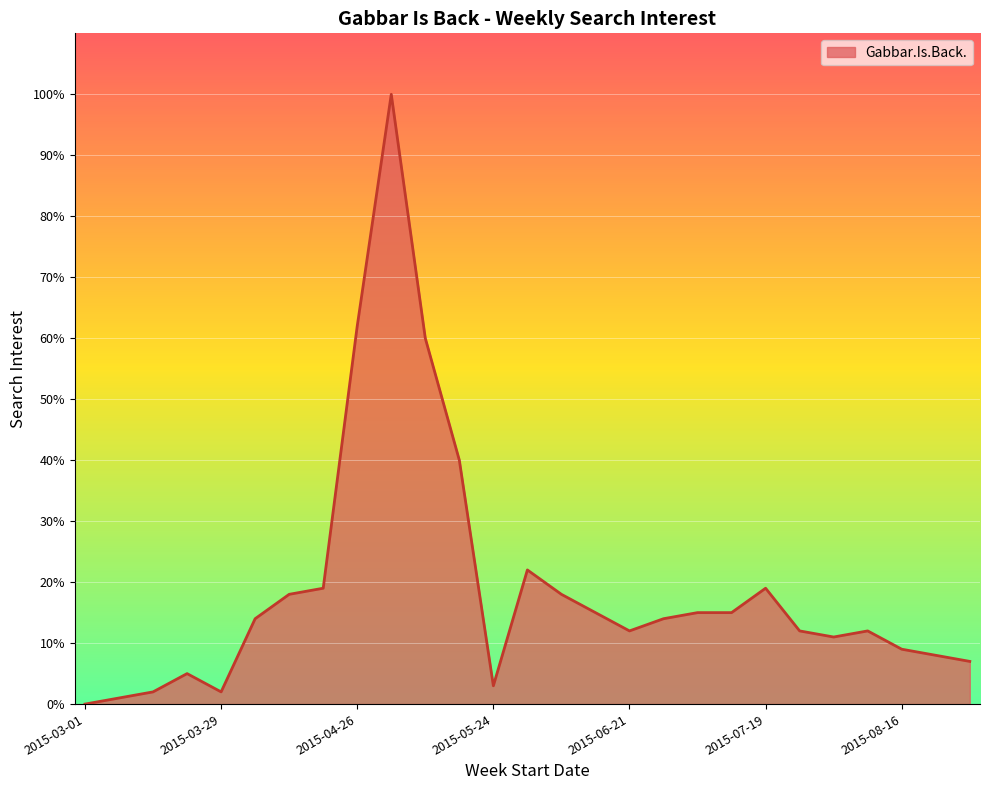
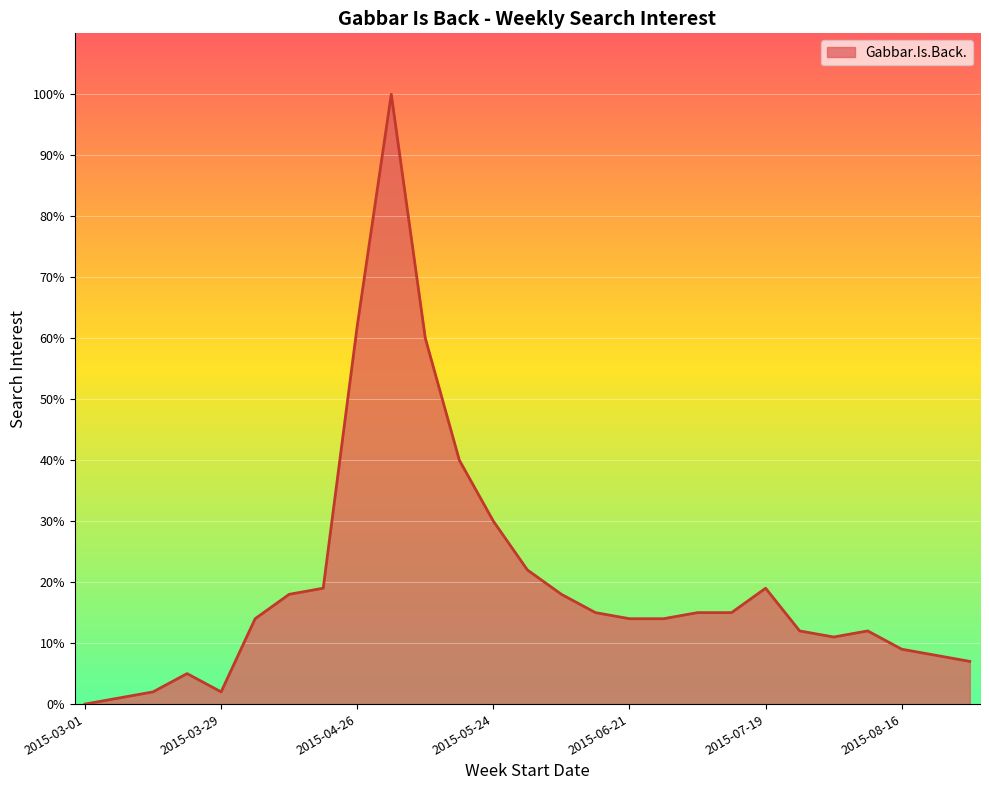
2015-05-24: 3% -> 30%
2015-06-21: 12% -> 14%
